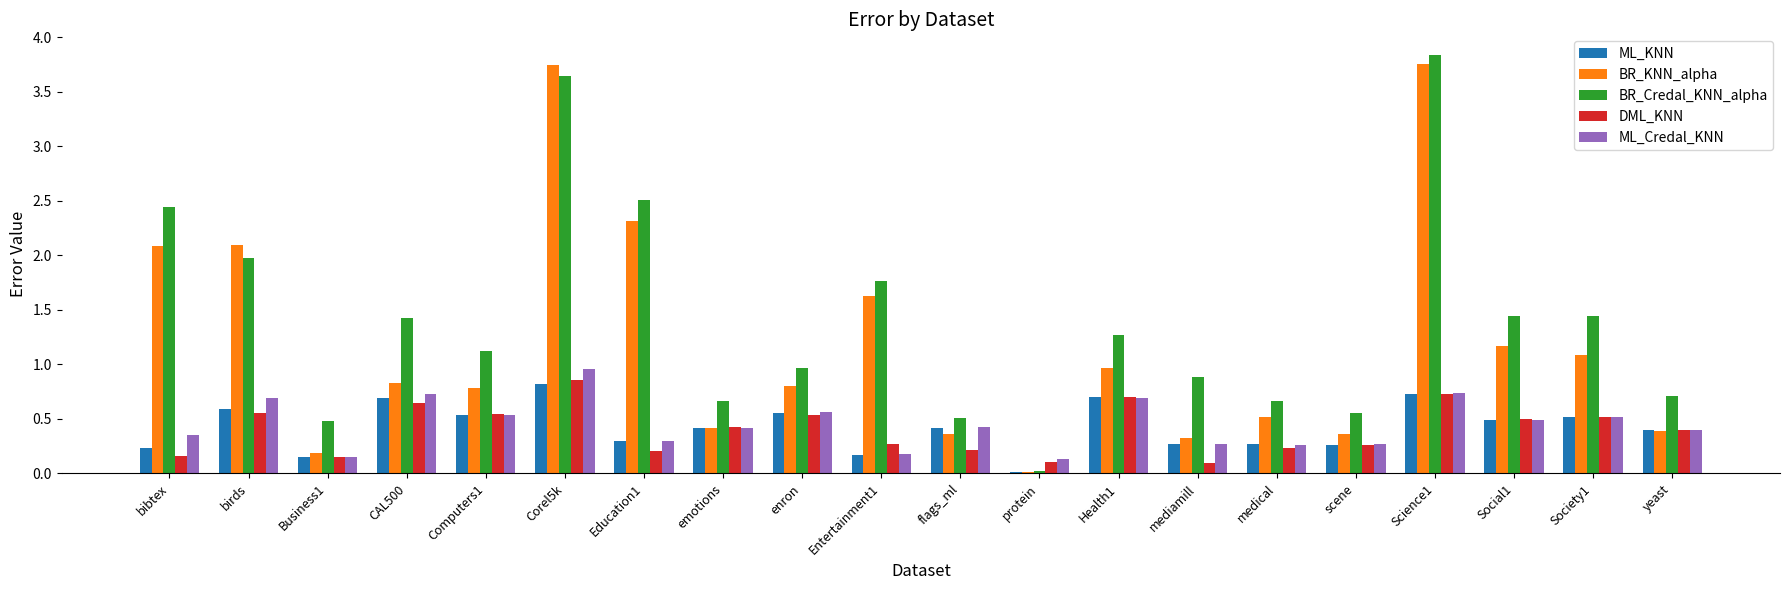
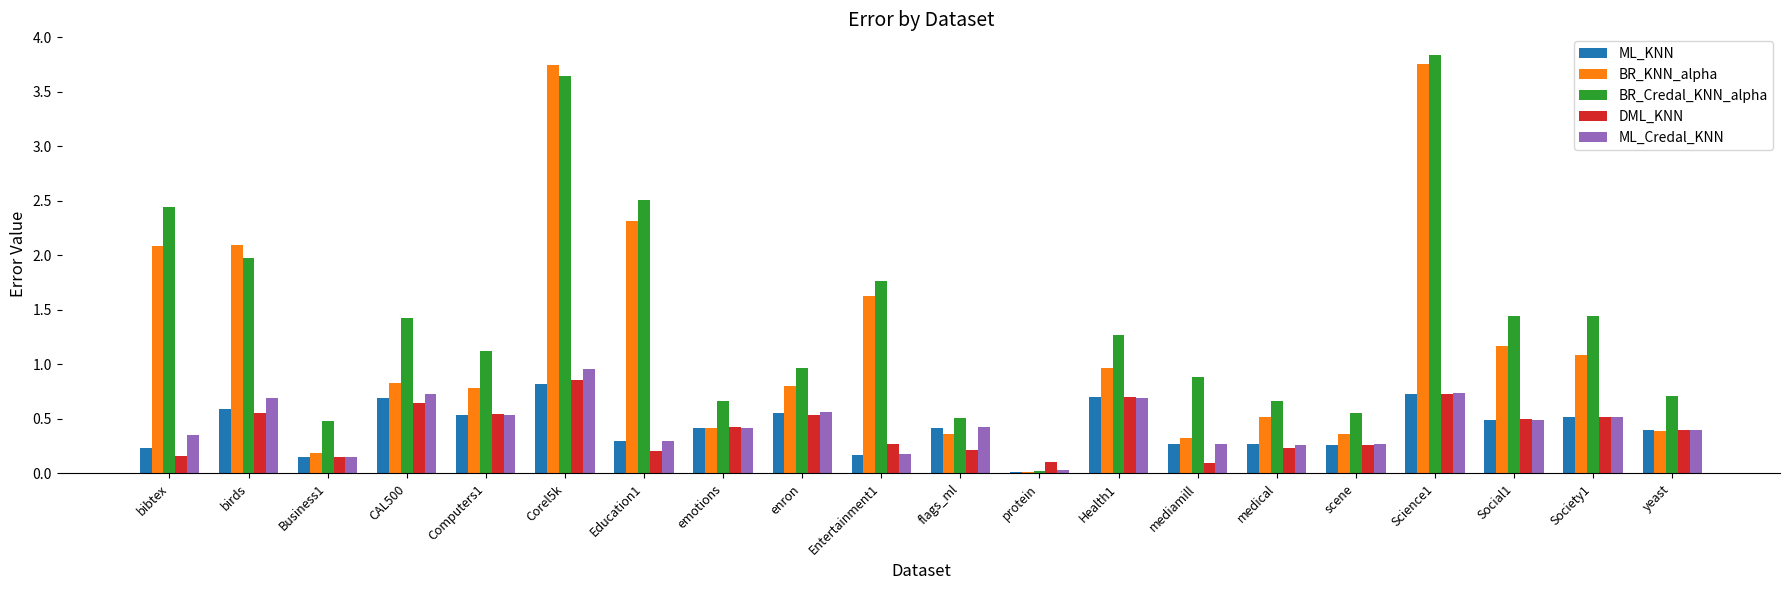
ML_Credal_KNN, protein: 0.13 -> 0.03
